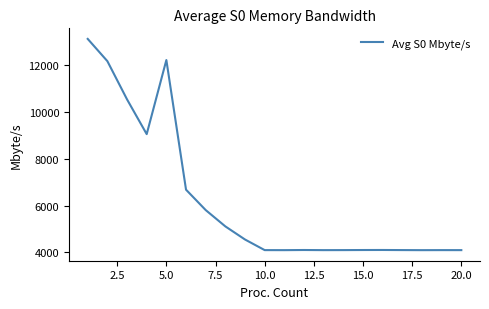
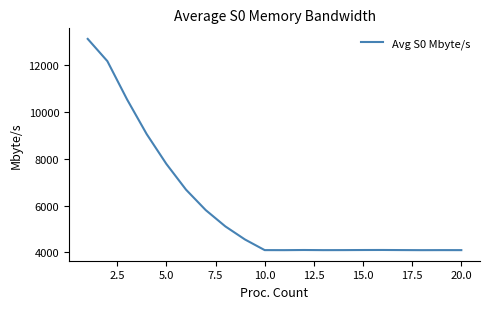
5.0: 12200 -> 7800
